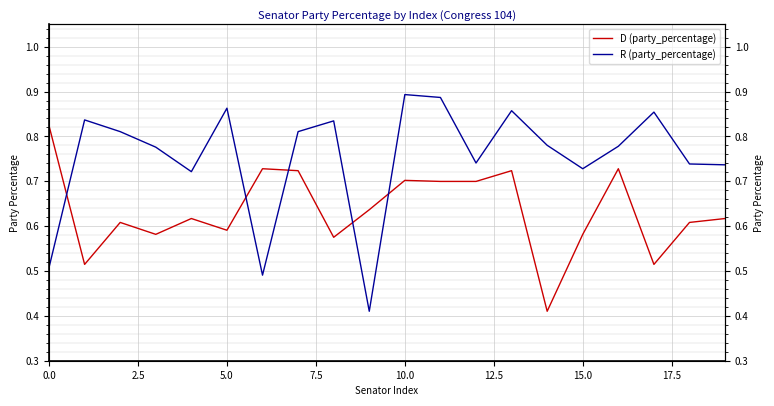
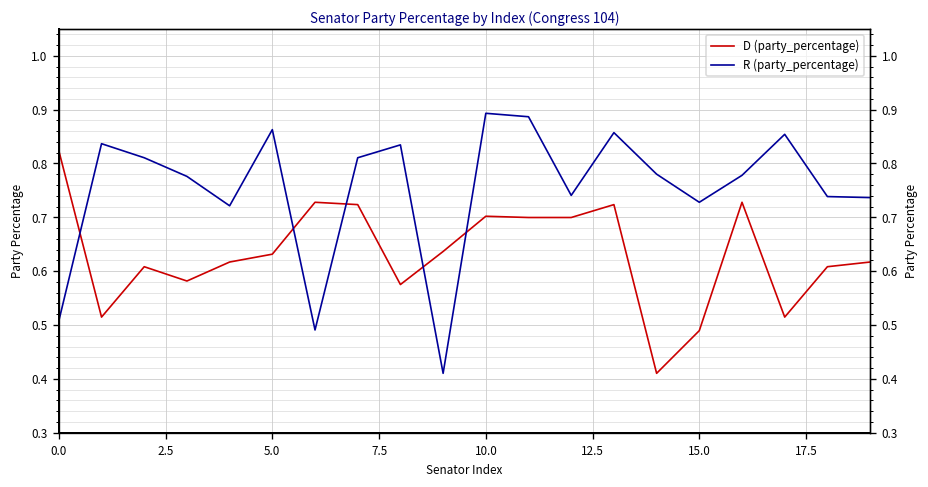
D (party_percentage), 5.0: 0.59 -> 0.63
D (party_percentage), 15.0: 0.58 -> 0.49
